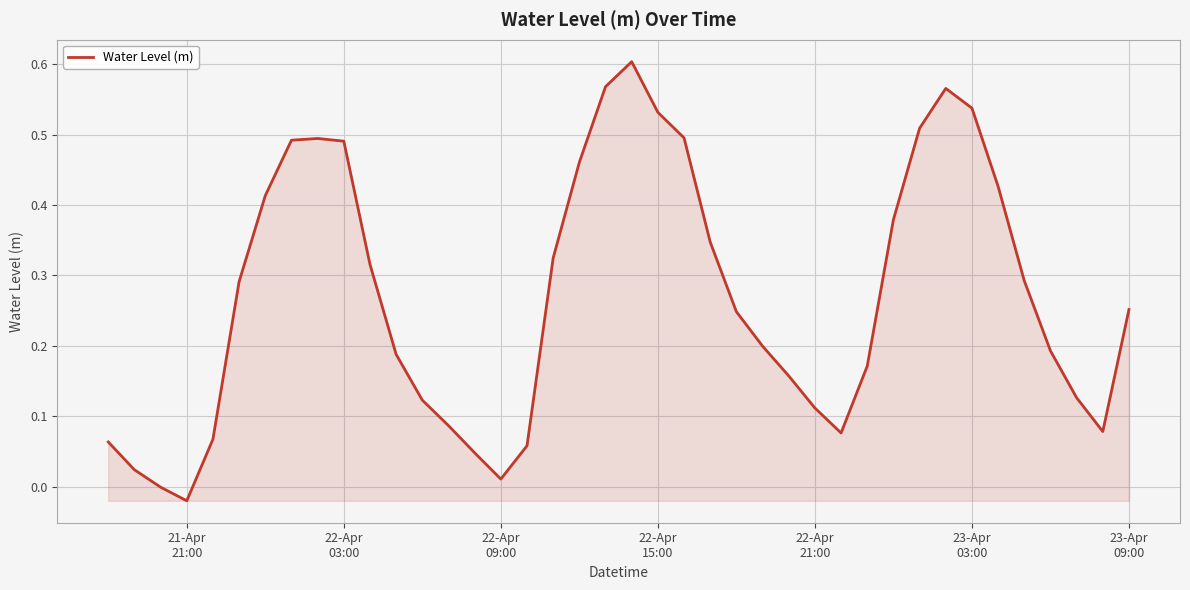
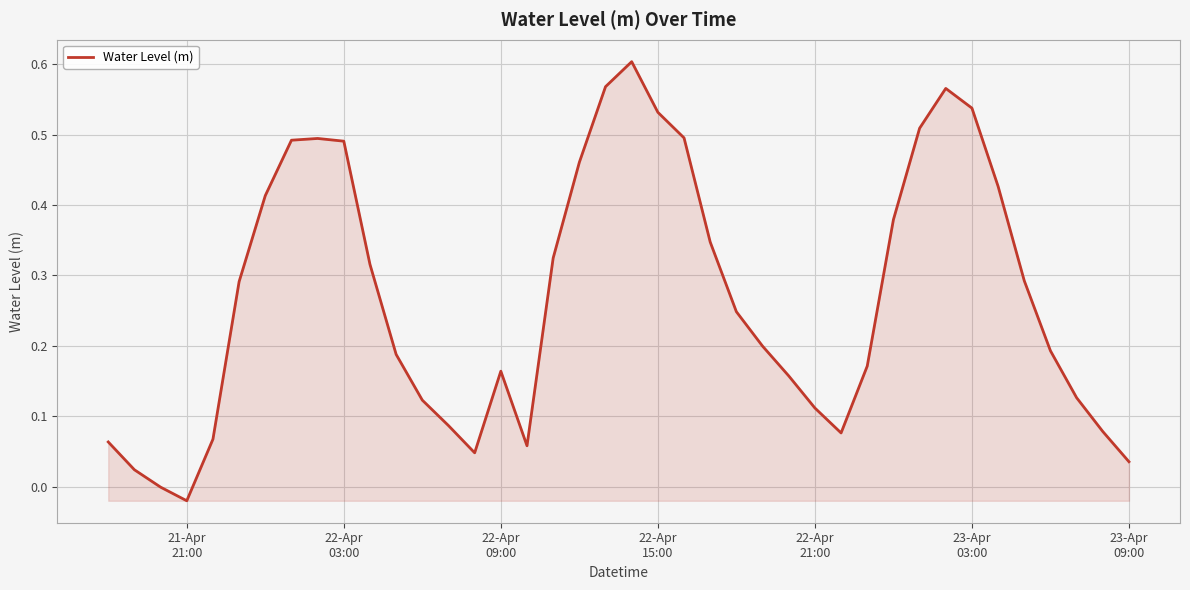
22-Apr 09:00: 0.01 -> 0.16
23-Apr 09:00: 0.25 -> 0.04
